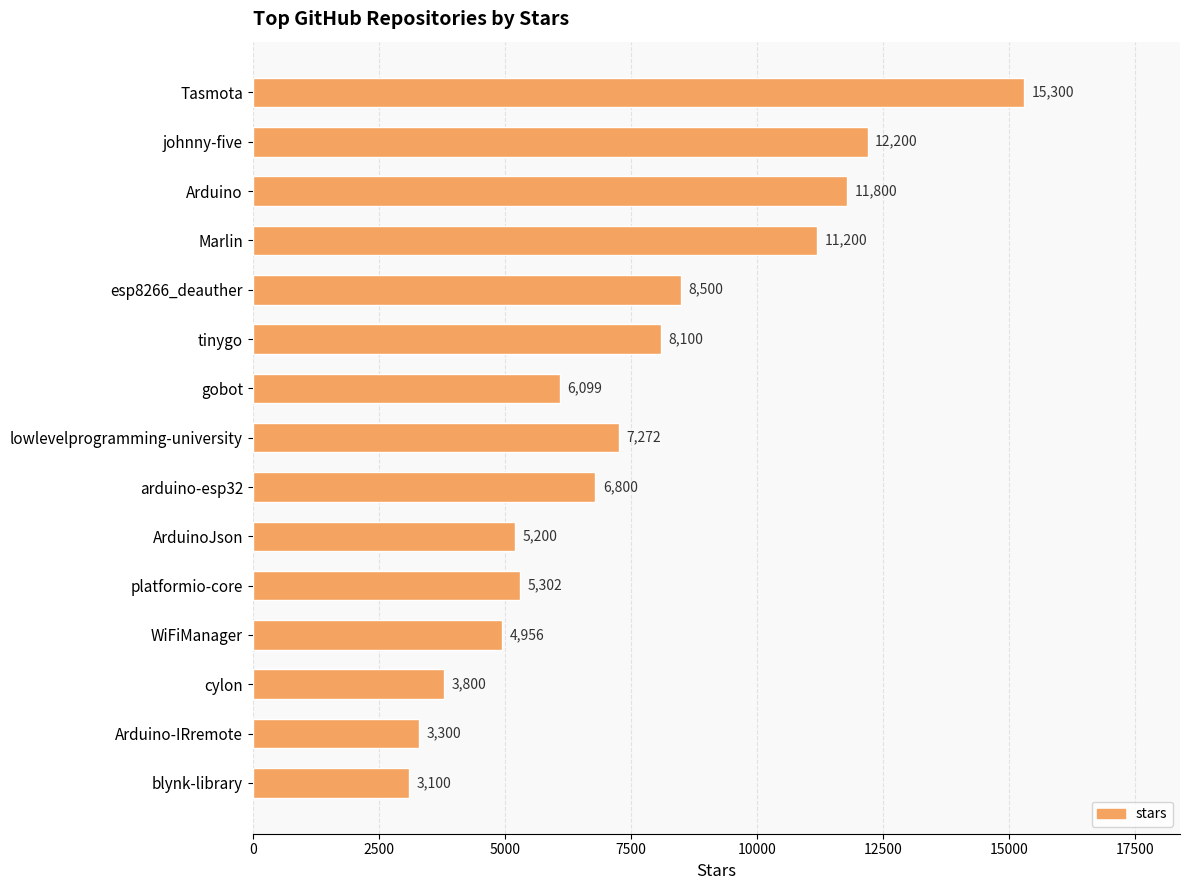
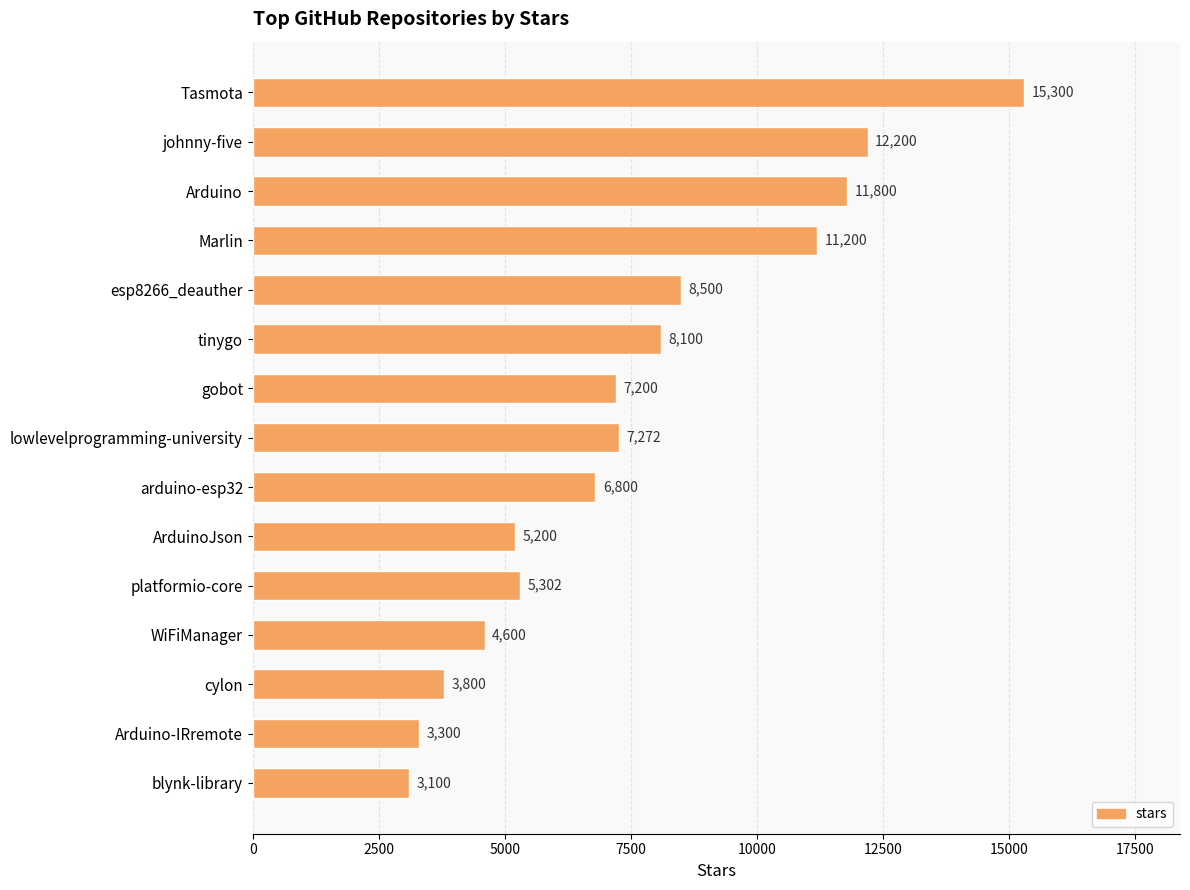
gobot: 6,099 -> 7,200
WiFiManager: 4,956 -> 4,600
